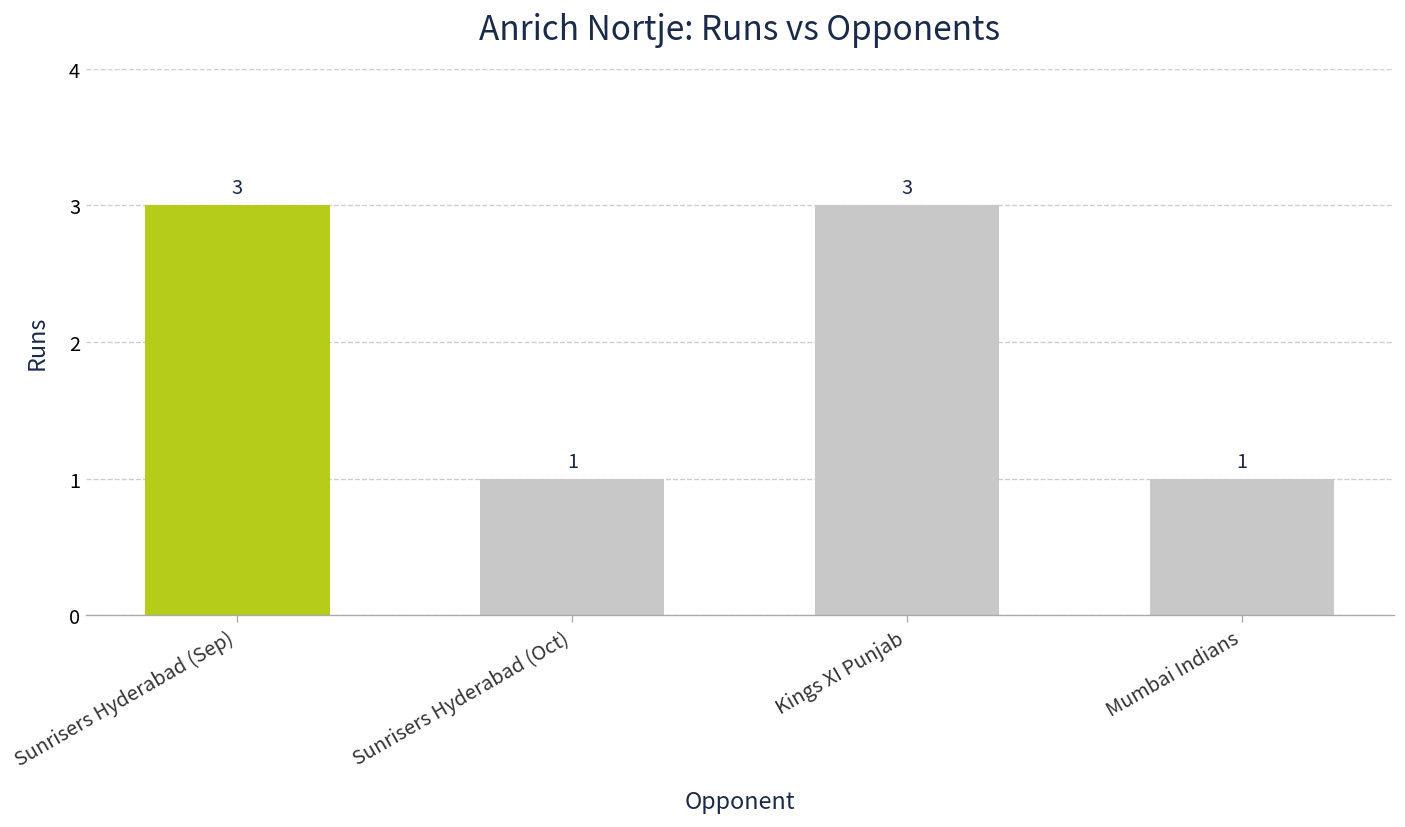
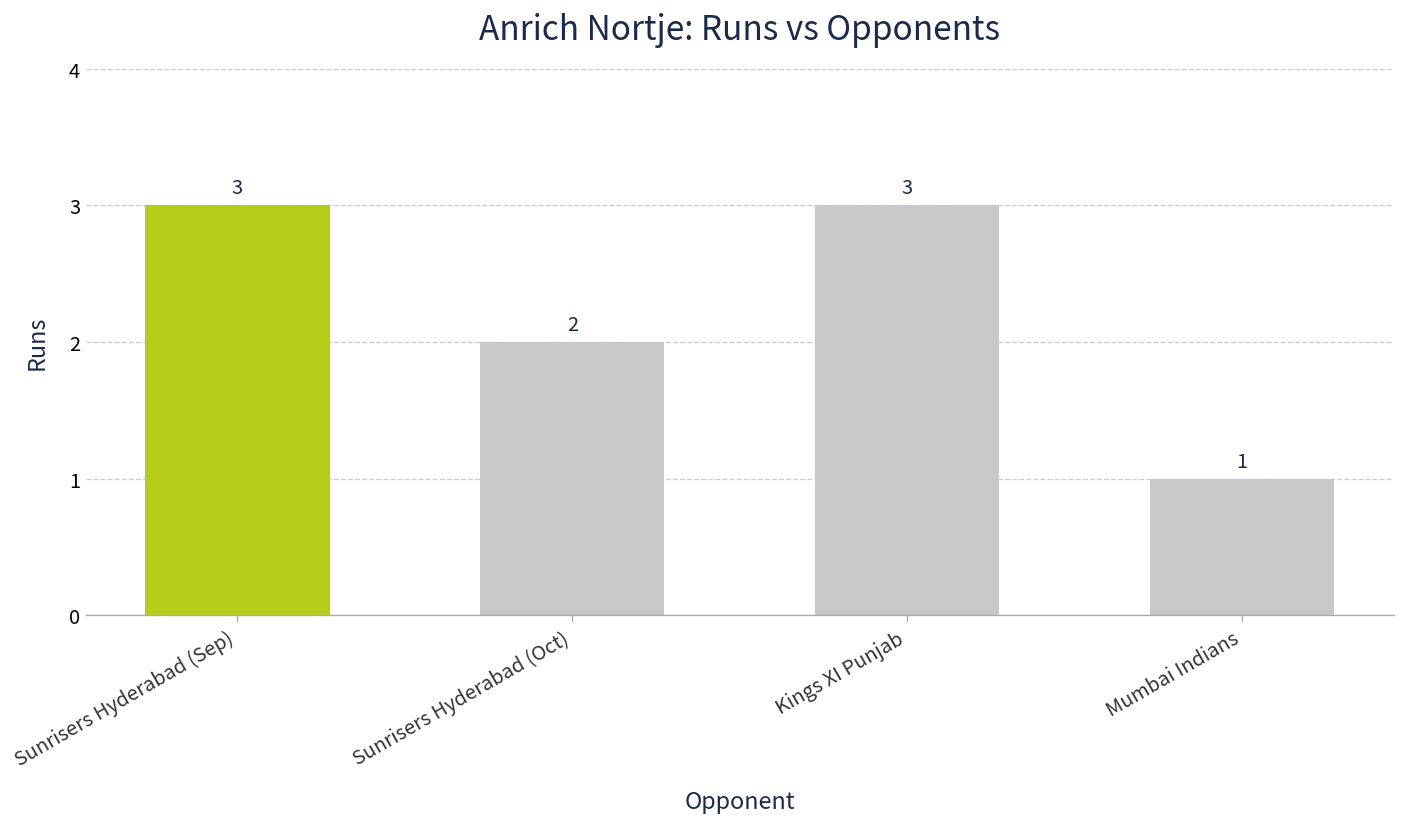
Sunrisers Hyderabad (Oct): 1 -> 2
